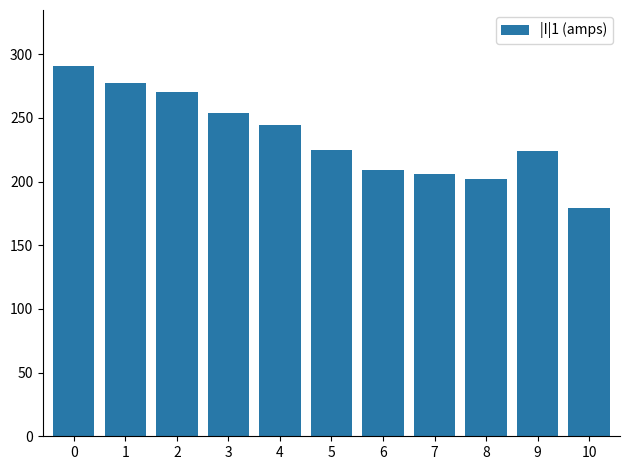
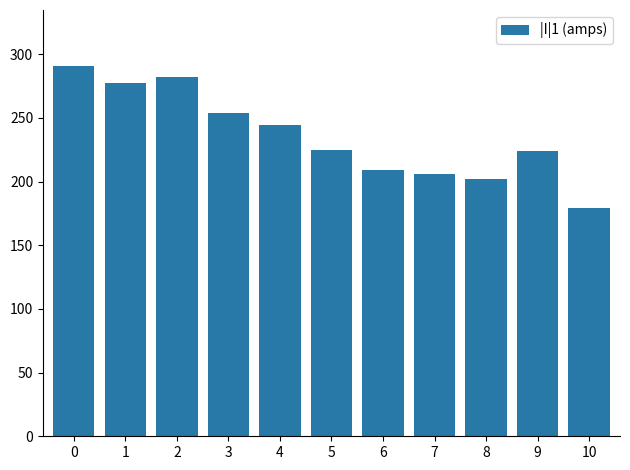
2: 270 -> 282
